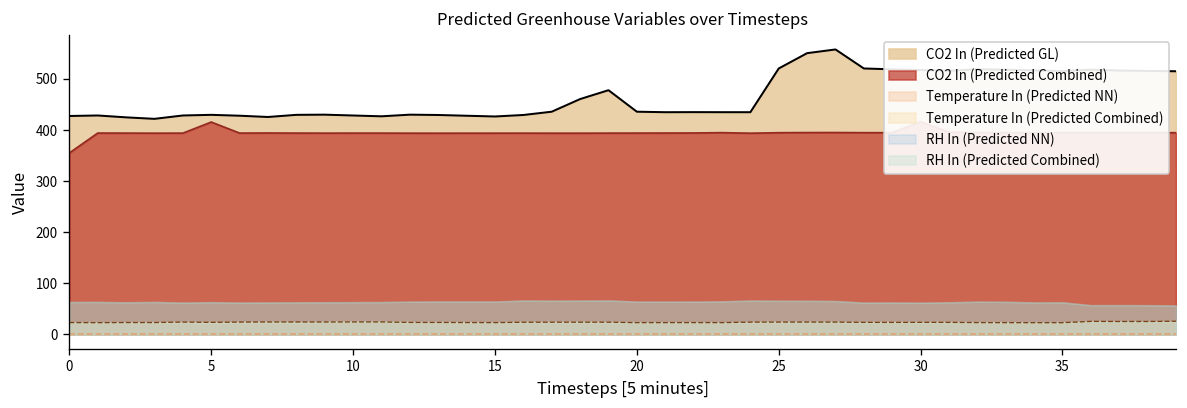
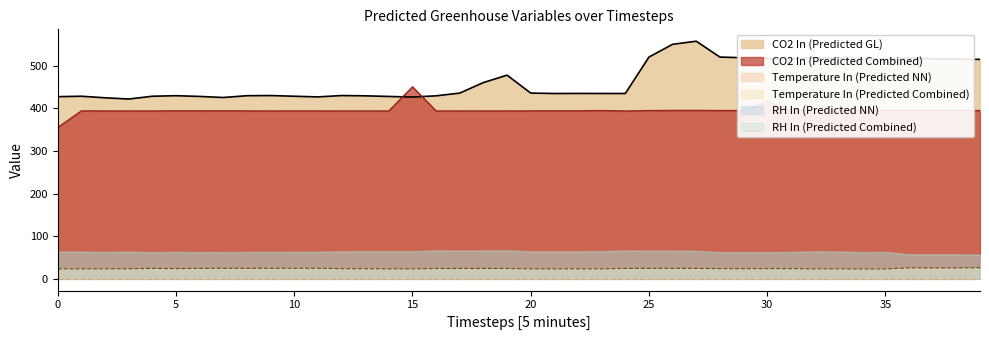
CO2 In (Predicted Combined), 5: 420 -> 390
CO2 In (Predicted Combined), 15: 390 -> 450
